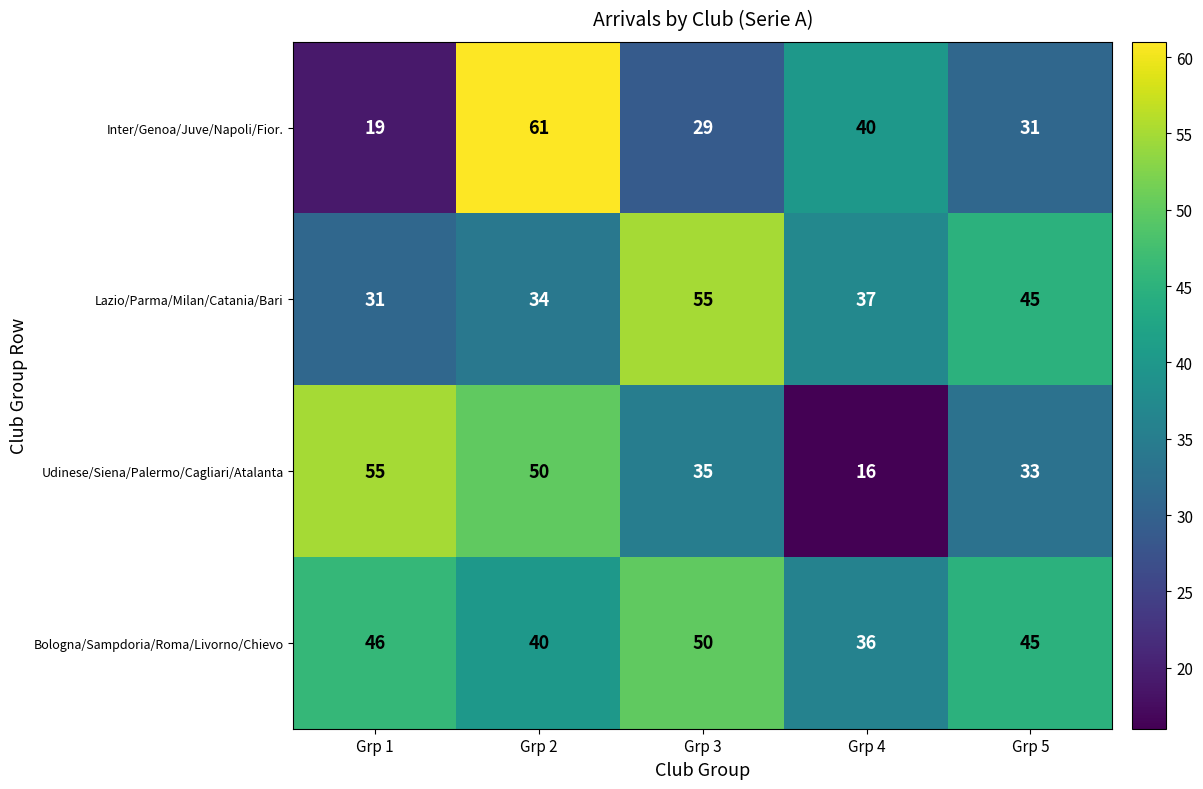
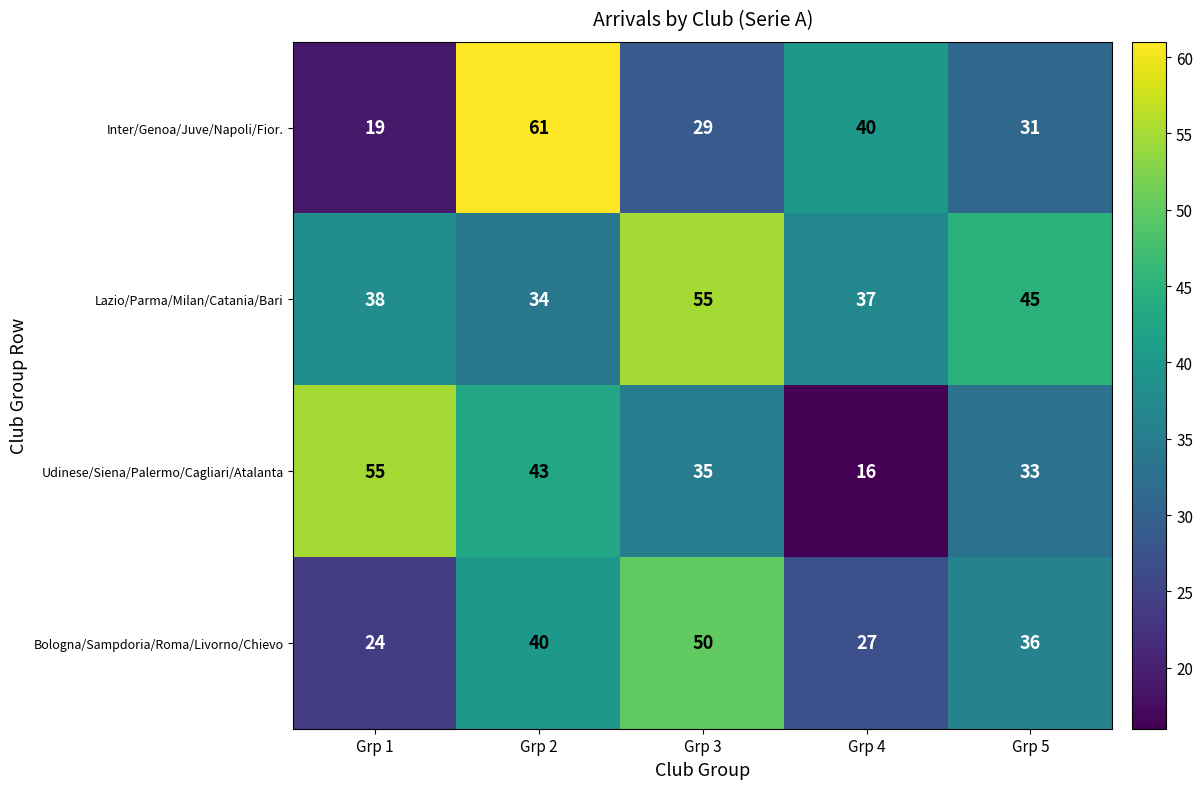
Lazio/Parma/Milan/Catania/Bari, Grp 1: 31 -> 38
Udinese/Siena/Palermo/Cagliari/Atalanta, Grp 2: 50 -> 43
Bologna/Sampdoria/Roma/Livorno/Chievo, Grp 1: 46 -> 24
Bologna/Sampdoria/Roma/Livorno/Chievo, Grp 4: 36 -> 27
Bologna/Sampdoria/Roma/Livorno/Chievo, Grp 5: 45 -> 36
